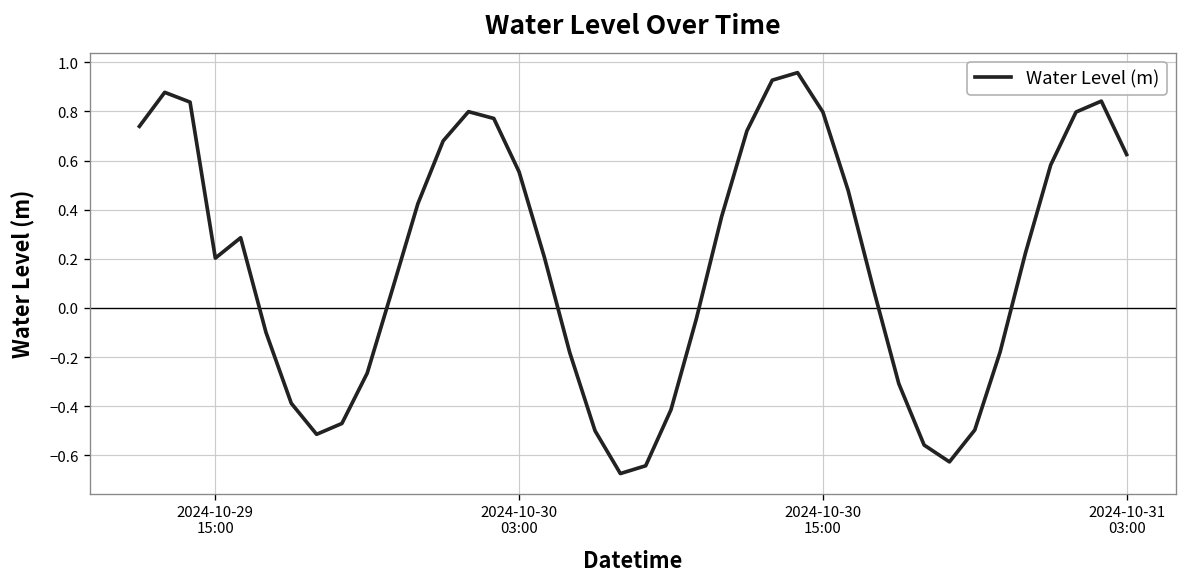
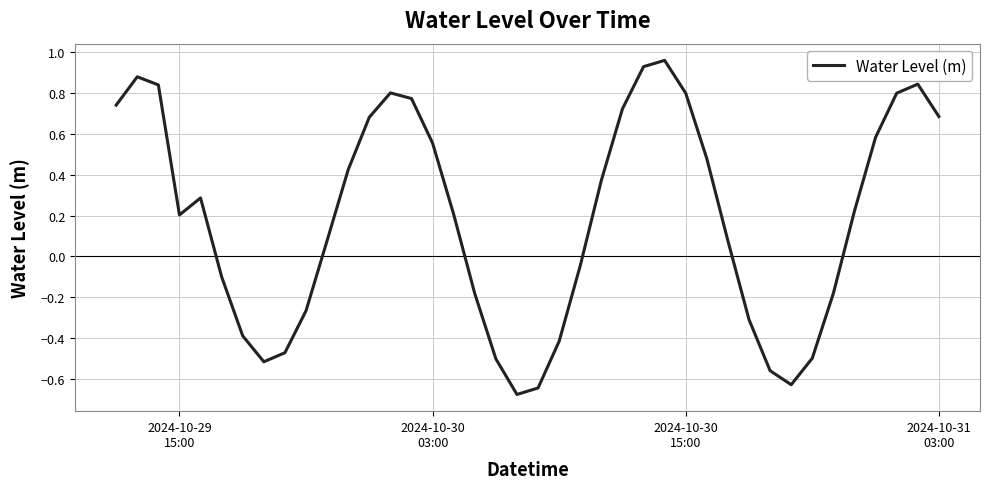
2024-10-31 03:00: 0.62 -> 0.68
